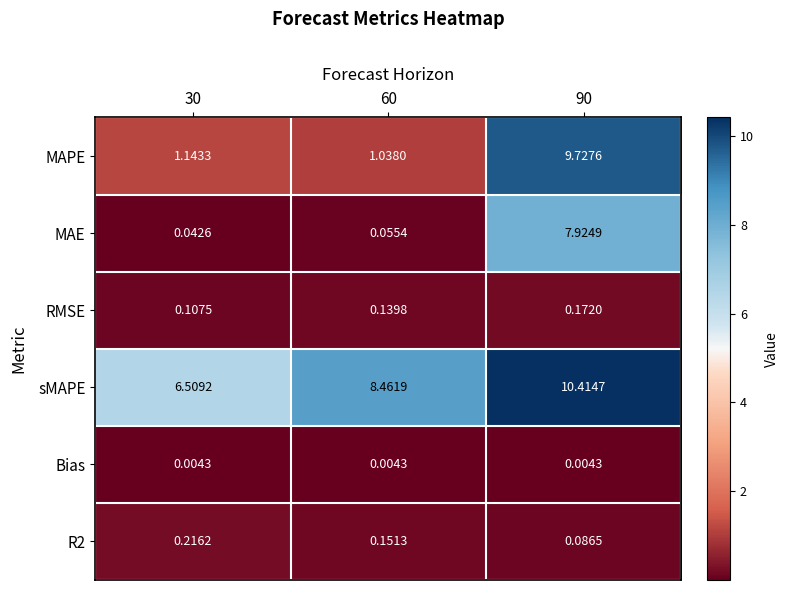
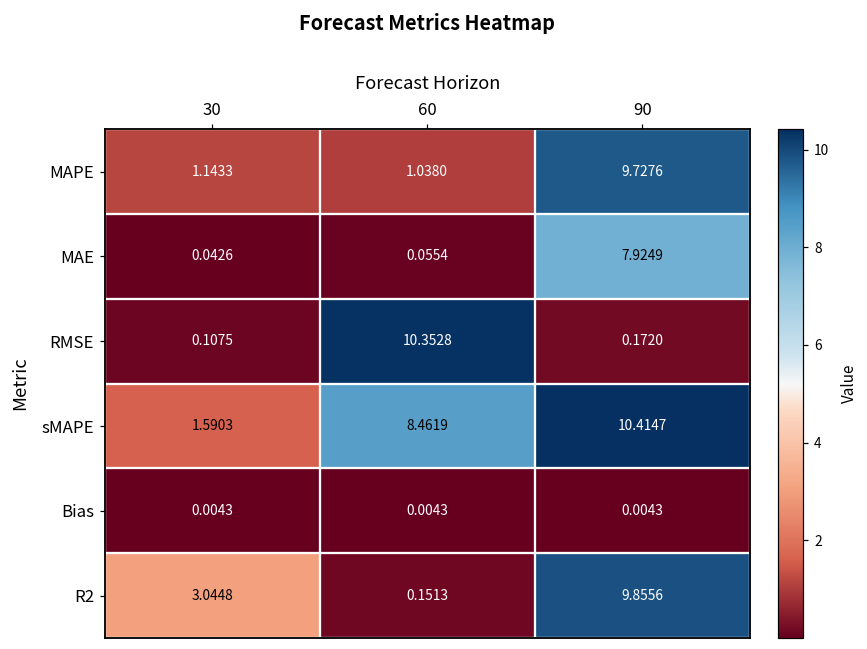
RMSE, 60: 0.1398 -> 10.3528
sMAPE, 30: 6.5092 -> 1.5903
R2, 30: 0.2162 -> 3.0448
R2, 90: 0.0865 -> 9.8556
